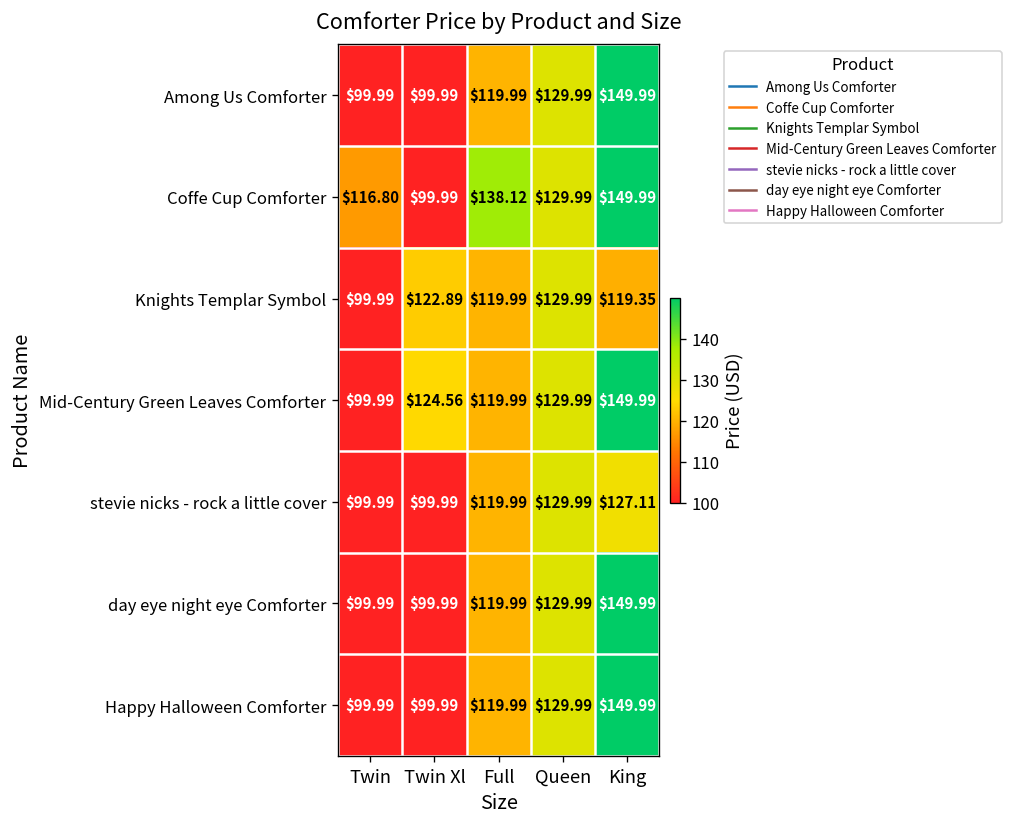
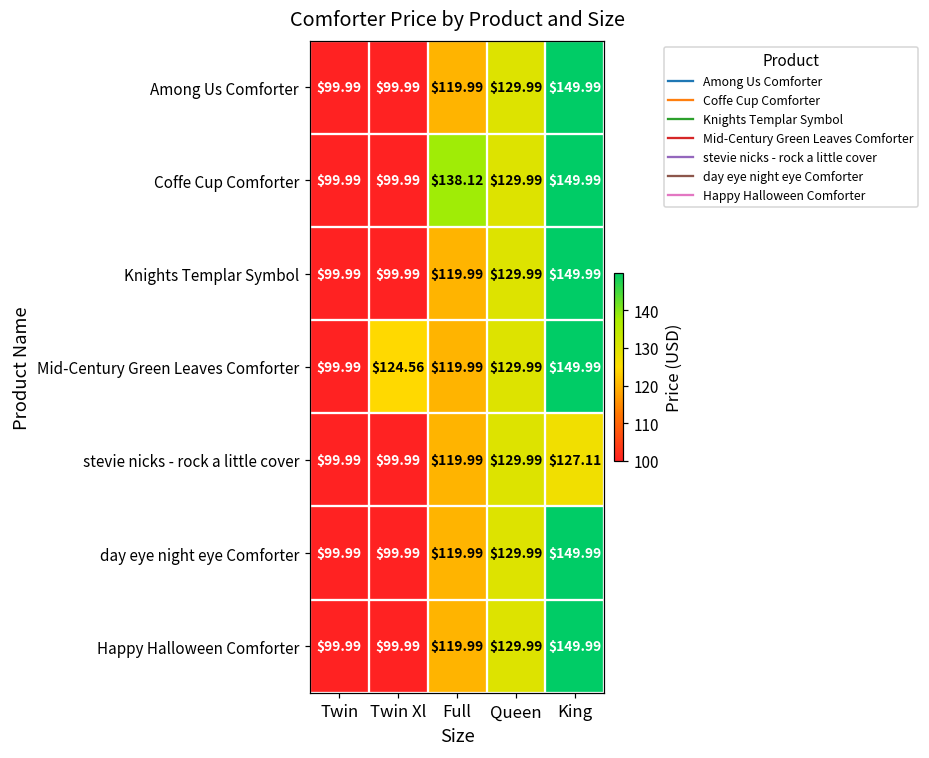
Coffe Cup Comforter, Twin: $116.80 -> $99.99
Knights Templar Symbol, Twin Xl: $122.89 -> $99.99
Knights Templar Symbol, King: $119.35 -> $149.99
